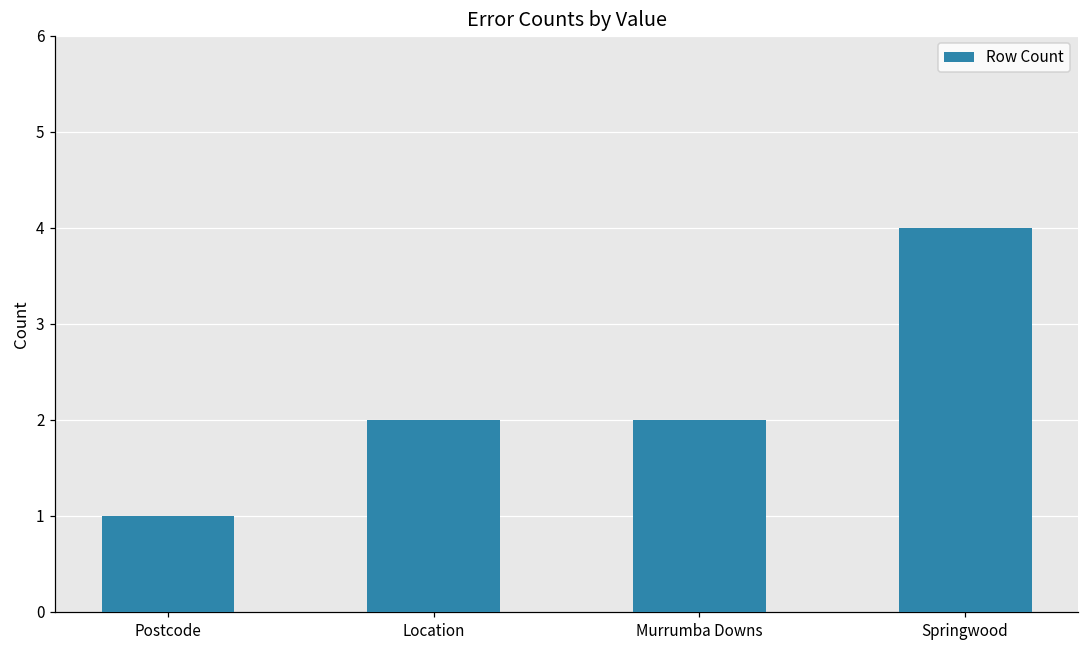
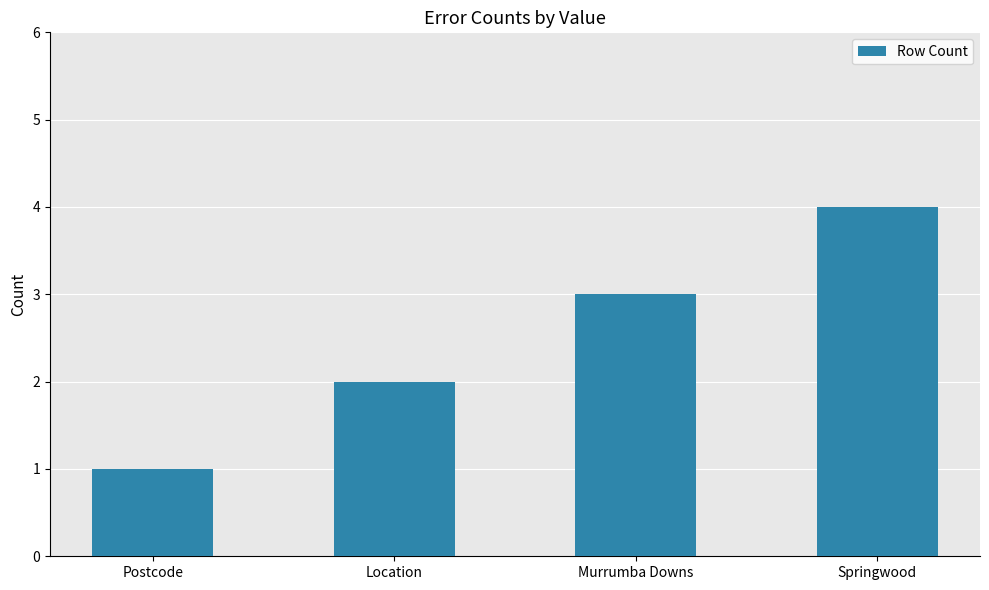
Murrumba Downs: 2 -> 3
